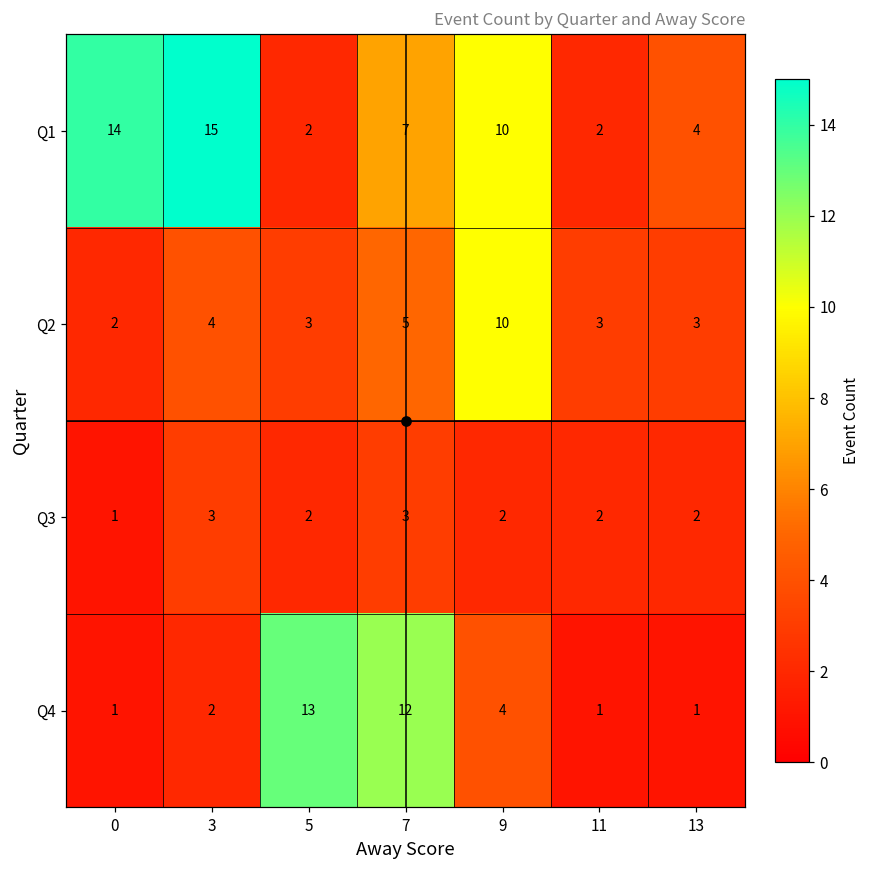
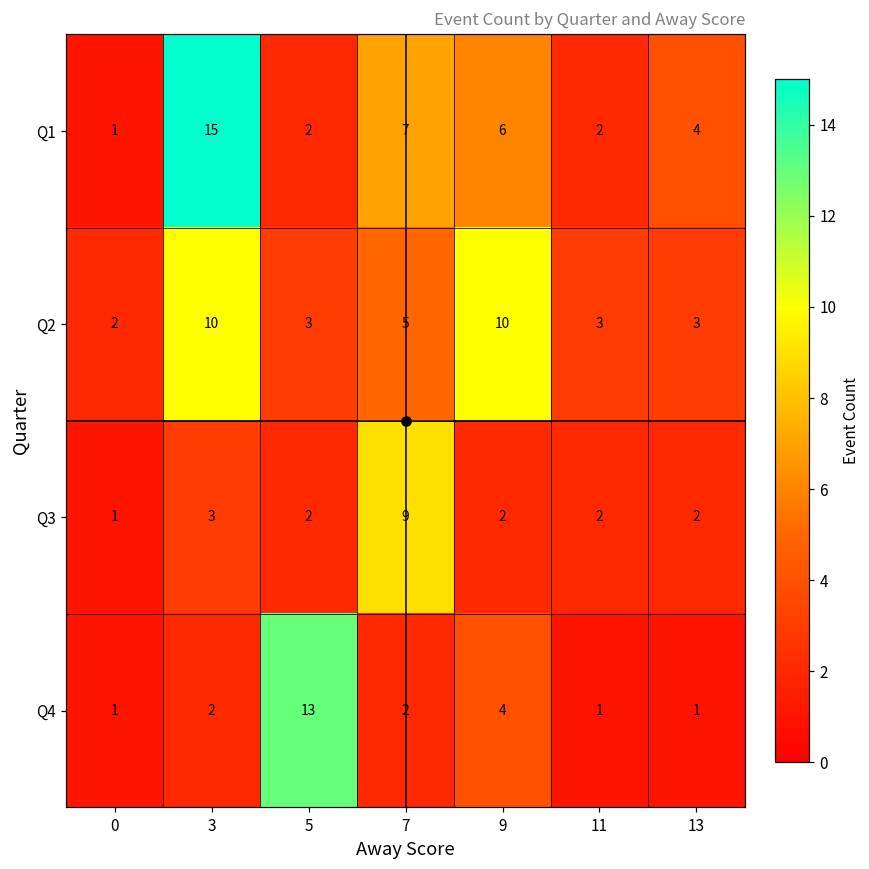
Q1, 0: 14 -> 1
Q1, 9: 10 -> 6
Q2, 3: 4 -> 10
Q3, 7: 3 -> 9
Q4, 7: 12 -> 2
